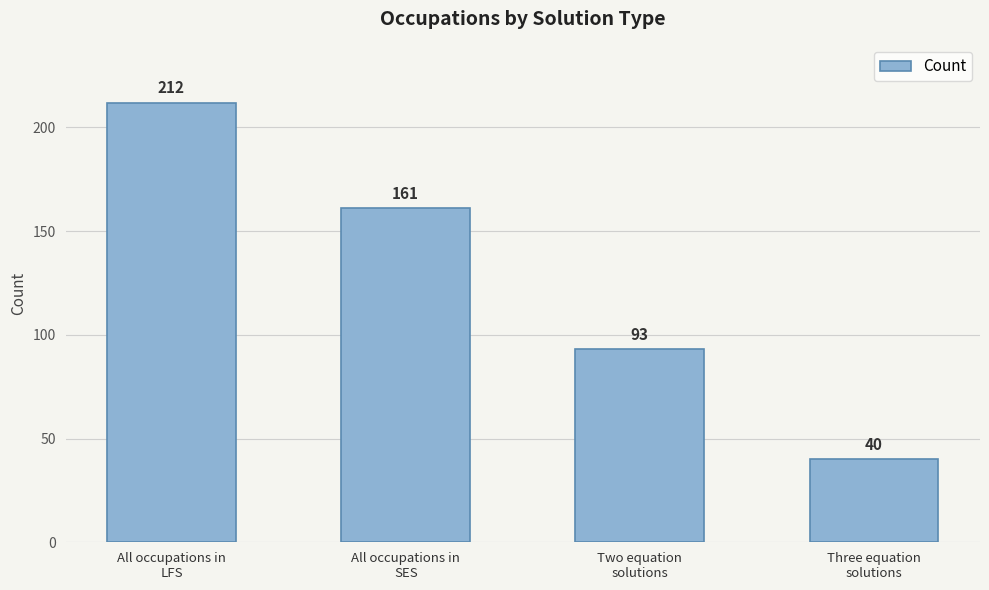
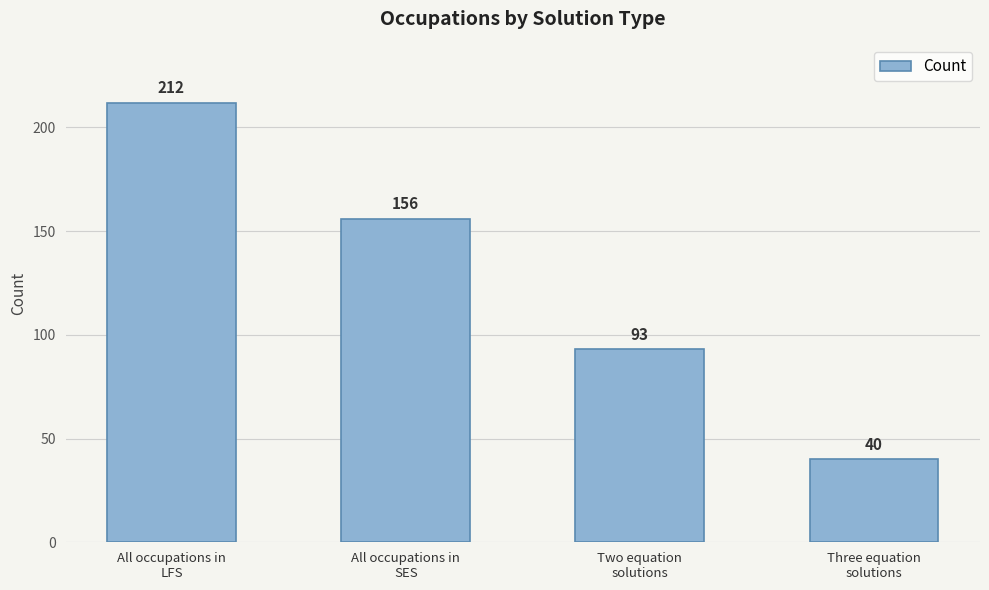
All occupations in SES: 161 -> 156
